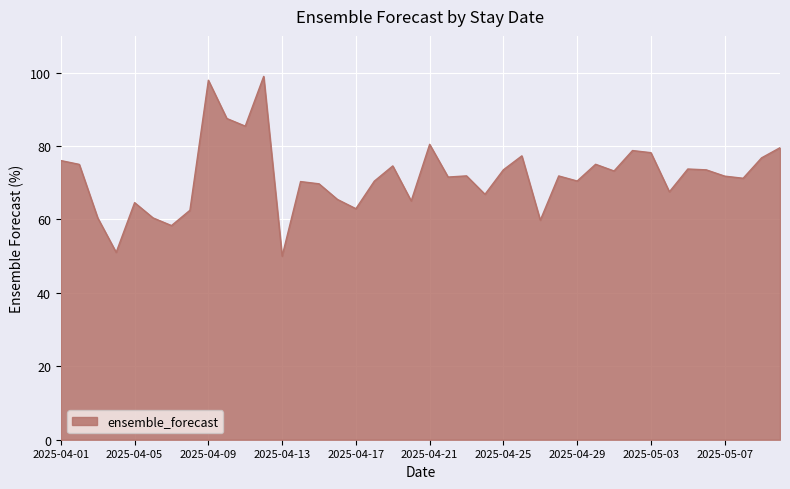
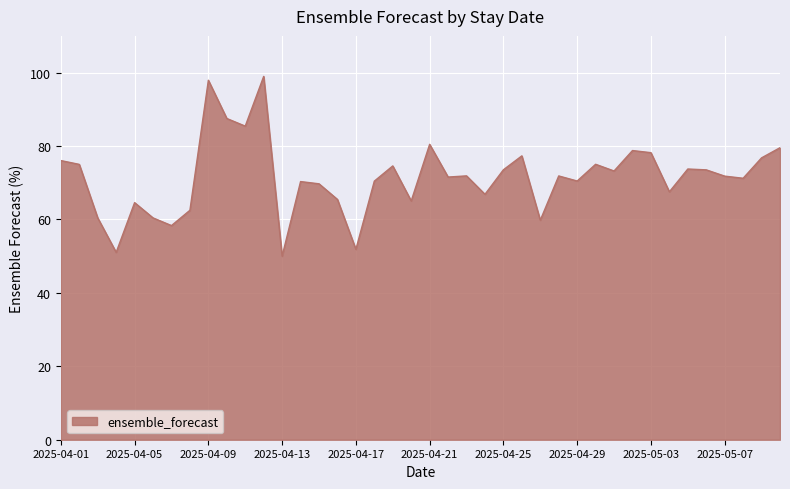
2025-04-17: 63 -> 52
